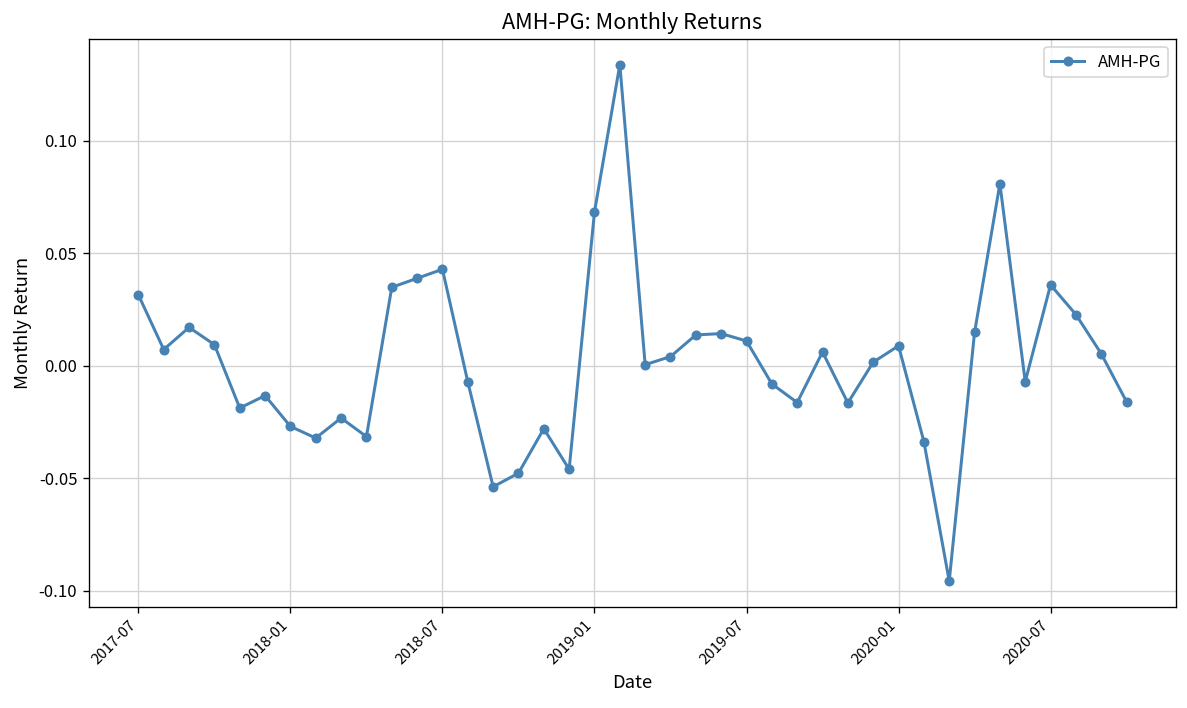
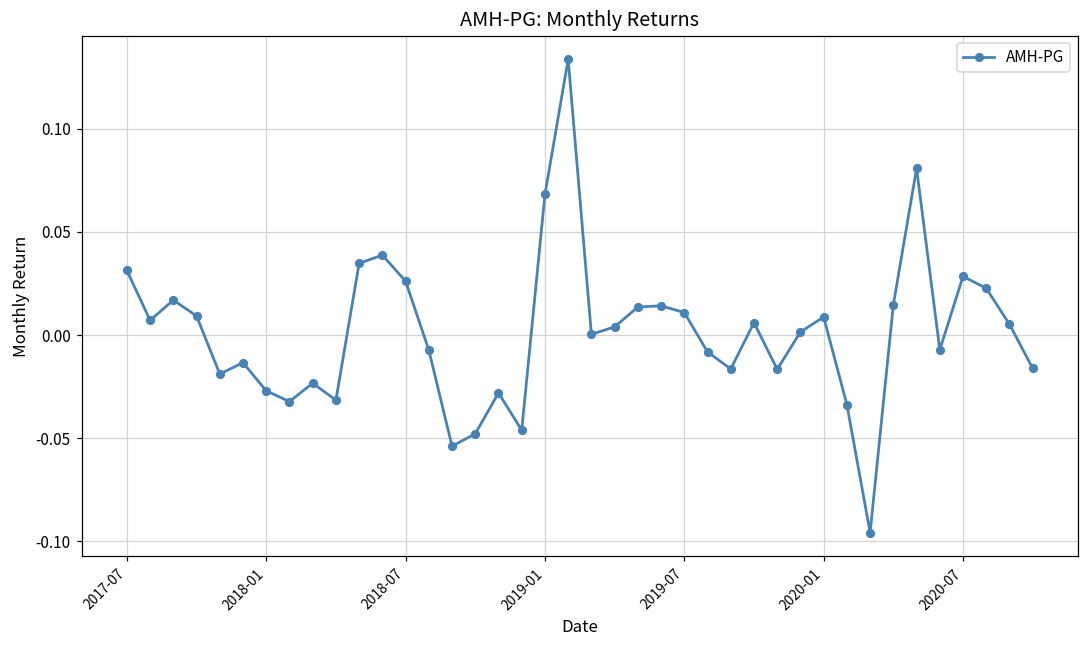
2018-07: 0.043 -> 0.026
2020-07: 0.036 -> 0.029
